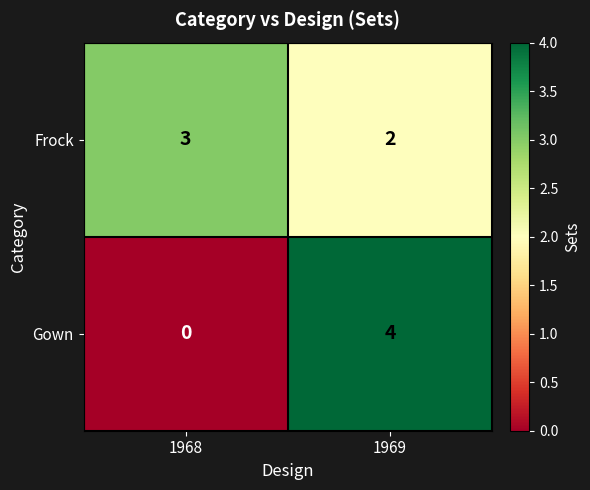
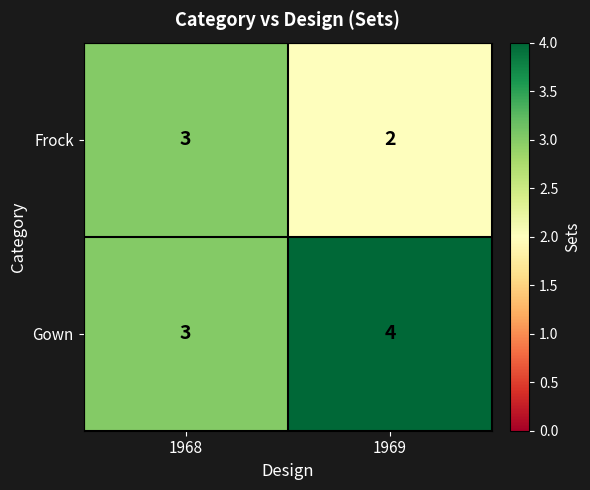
Gown, 1968: 0 -> 3
